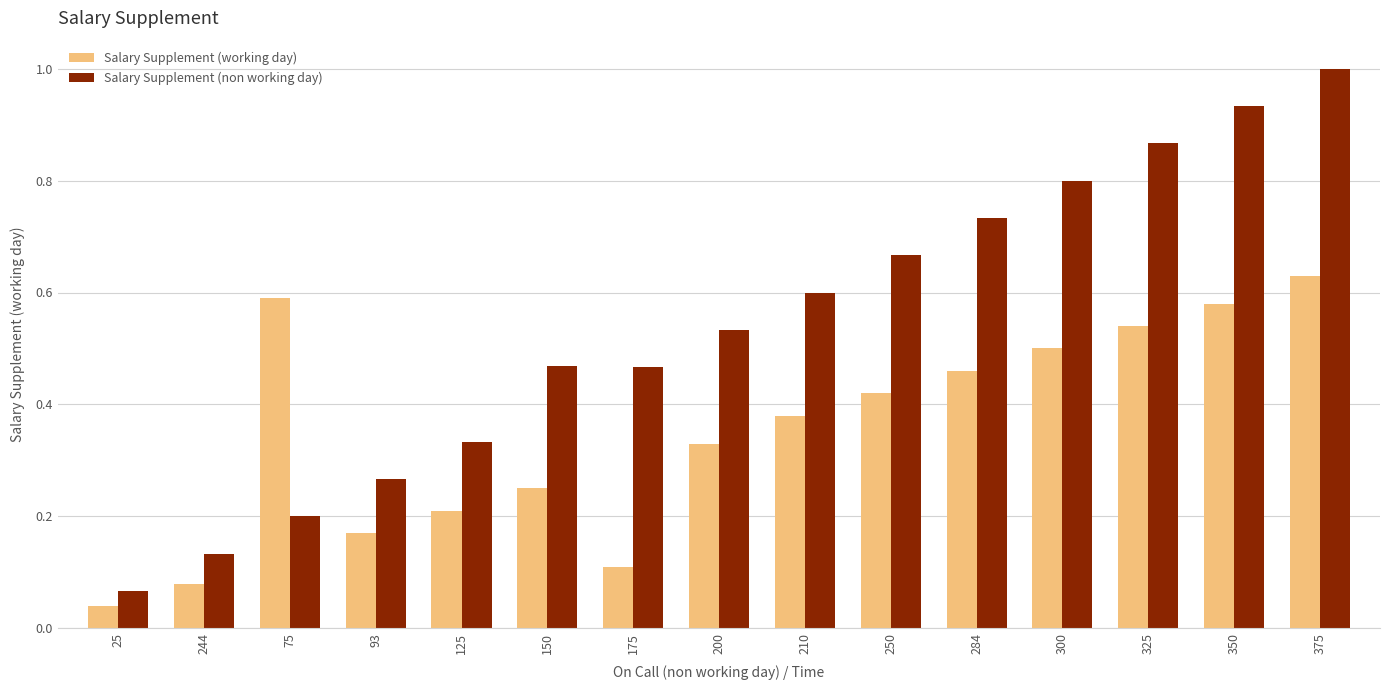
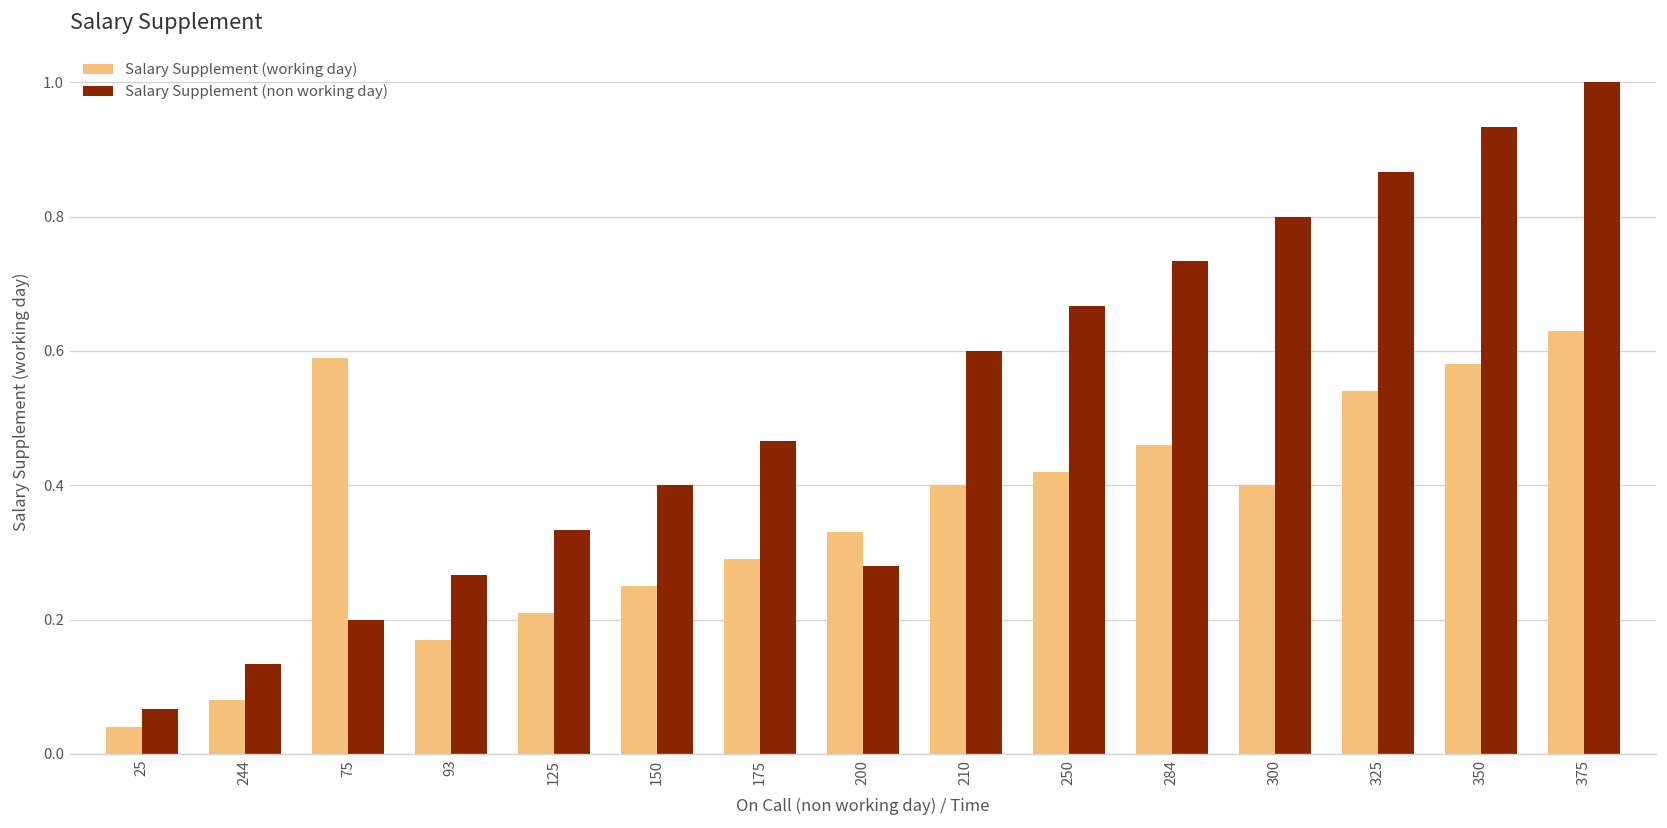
Salary Supplement (non working day), 150: 0.47 -> 0.40
Salary Supplement (working day), 175: 0.11 -> 0.29
Salary Supplement (non working day), 200: 0.53 -> 0.28
Salary Supplement (working day), 210: 0.38 -> 0.40
Salary Supplement (working day), 300: 0.5 -> 0.4
